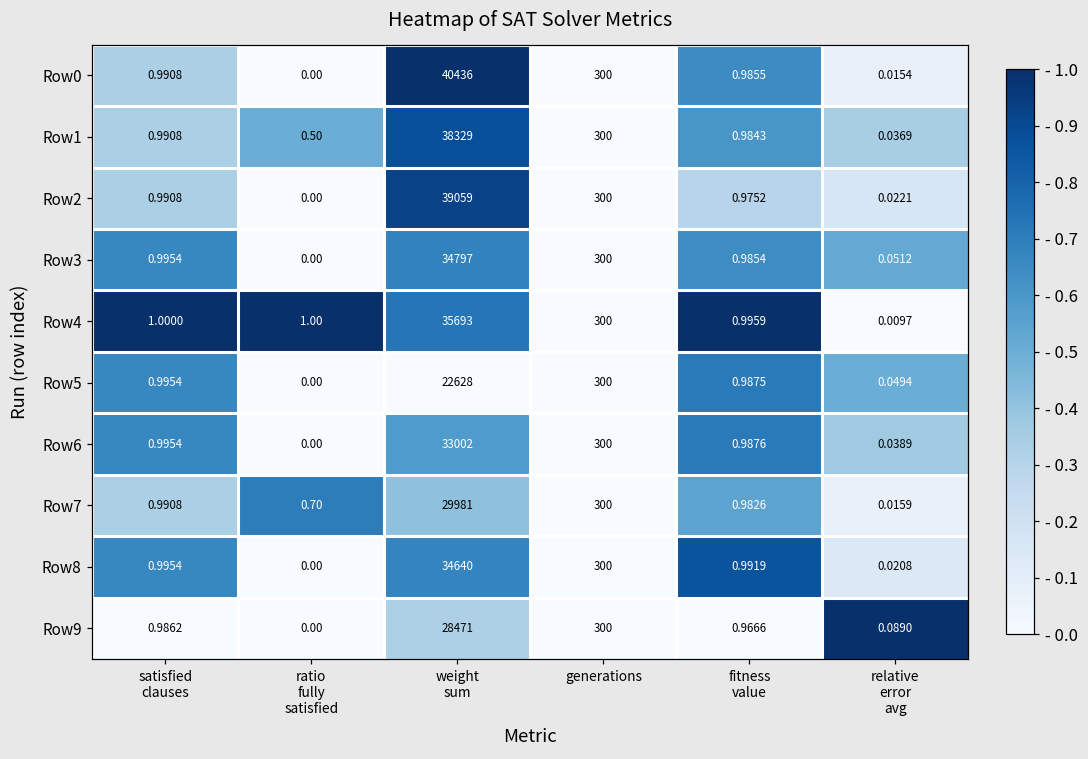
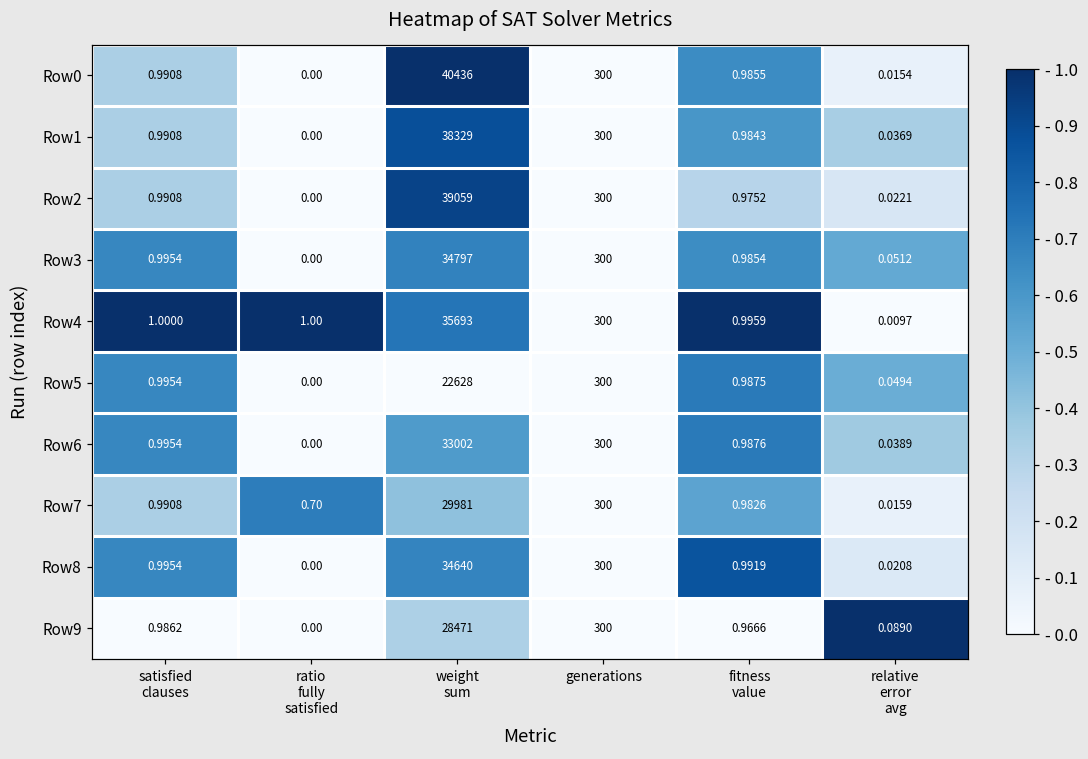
Row1, ratio fully satisfied: 0.50 -> 0.00
